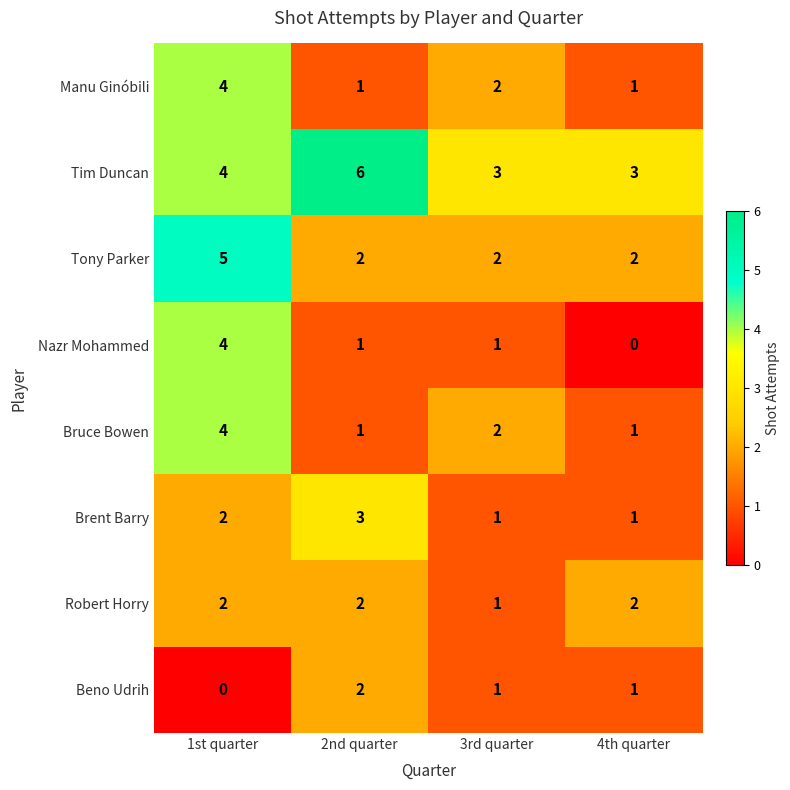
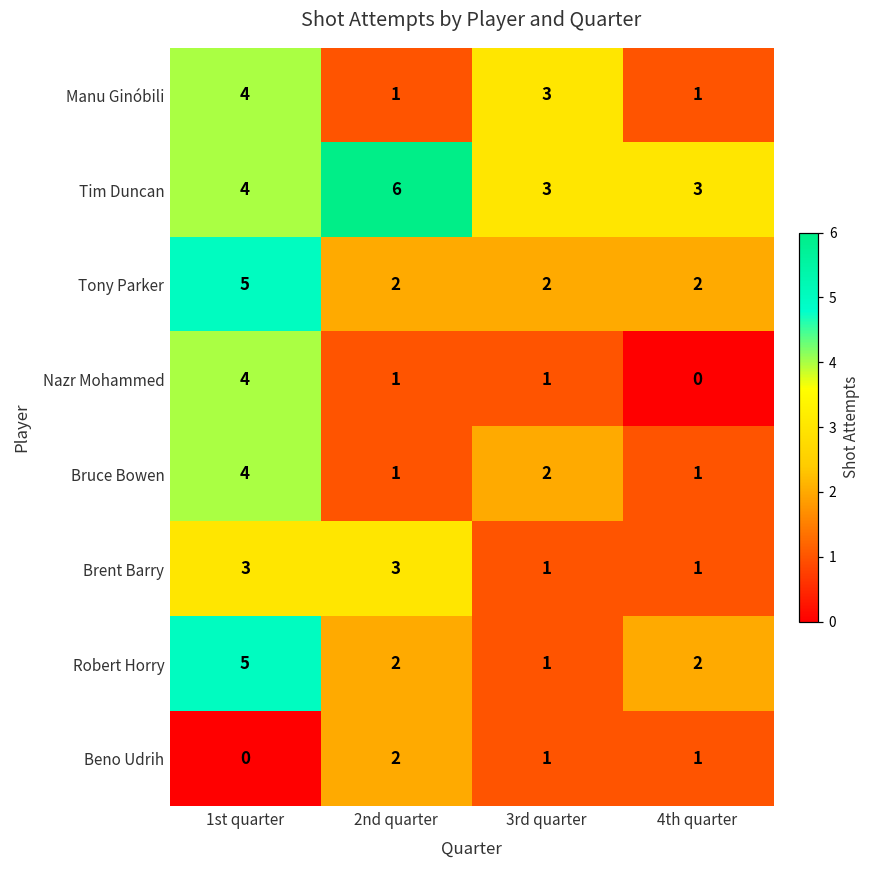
Manu Ginóbili, 3rd quarter: 2 -> 3
Brent Barry, 1st quarter: 2 -> 3
Robert Horry, 1st quarter: 2 -> 5
